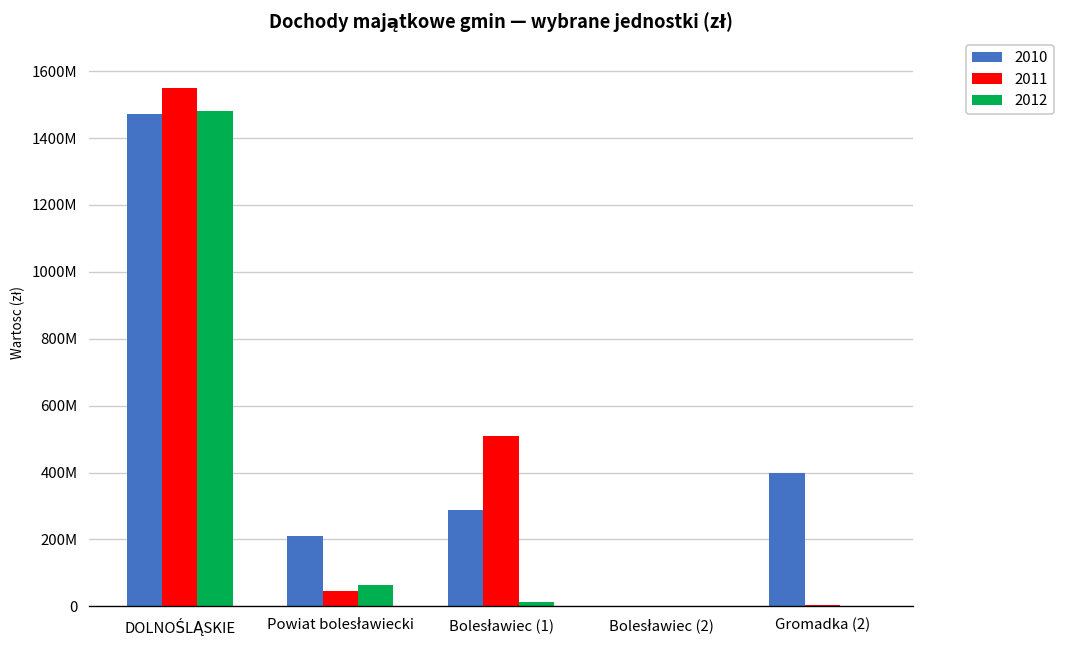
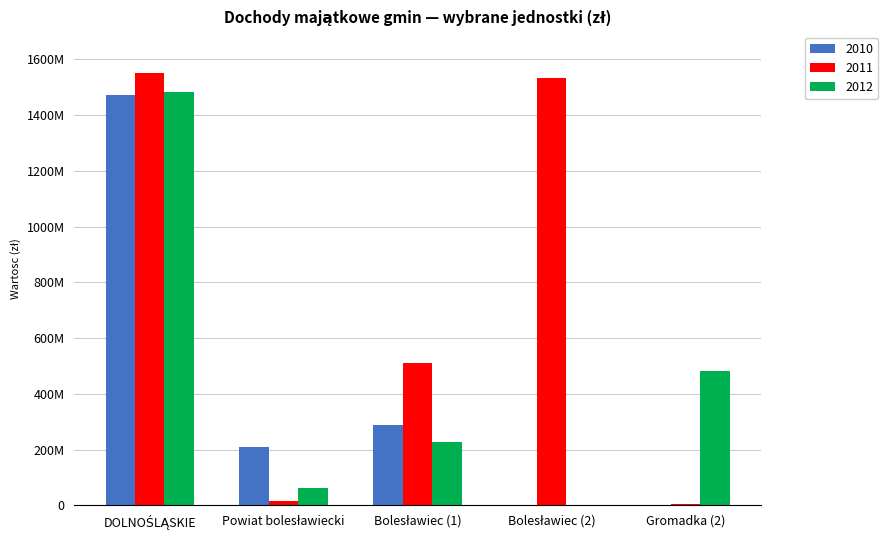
2011, Powiat bolesławiecki: 40000000 -> 20000000
2012, Bolesławiec (1): 10000000 -> 230000000
2011, Bolesławiec (2): 0 -> 1530000000
2010, Gromadka (2): 400000000 -> 0
2012, Gromadka (2): 0 -> 480000000
